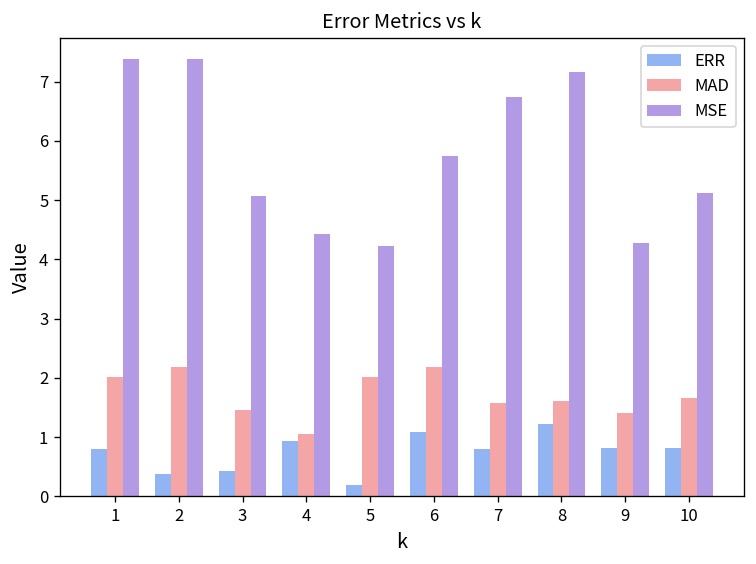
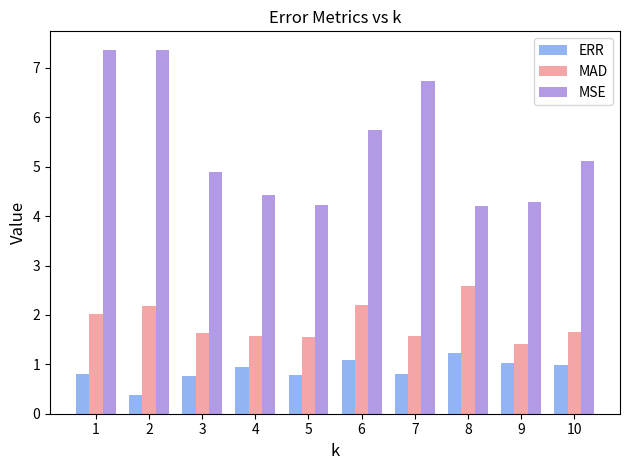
ERR, 3: 0.4 -> 0.8
MAD, 3: 1.5 -> 1.6
MSE, 3: 5.1 -> 4.9
MAD, 4: 1.1 -> 1.6
ERR, 5: 0.2 -> 0.8
MAD, 5: 2.0 -> 1.6
MAD, 8: 1.6 -> 2.6
MSE, 8: 7.2 -> 4.2
ERR, 9: 0.8 -> 1.0
ERR, 10: 0.8 -> 1.0
